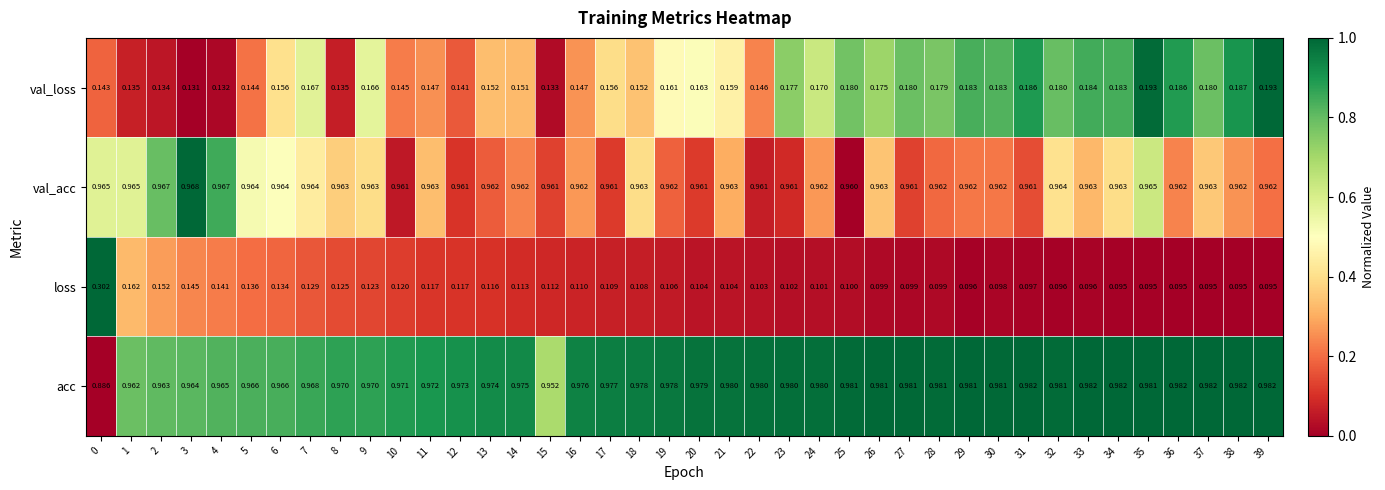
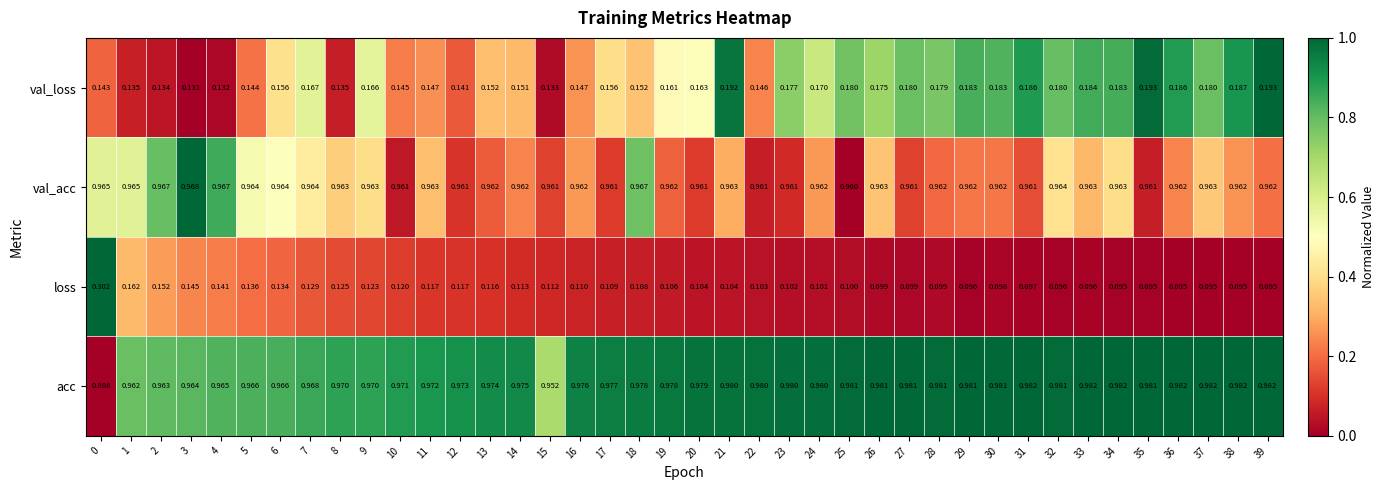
val_loss, 21: 0.159 -> 0.192
val_acc, 18: 0.963 -> 0.967
val_acc, 35: 0.965 -> 0.961
